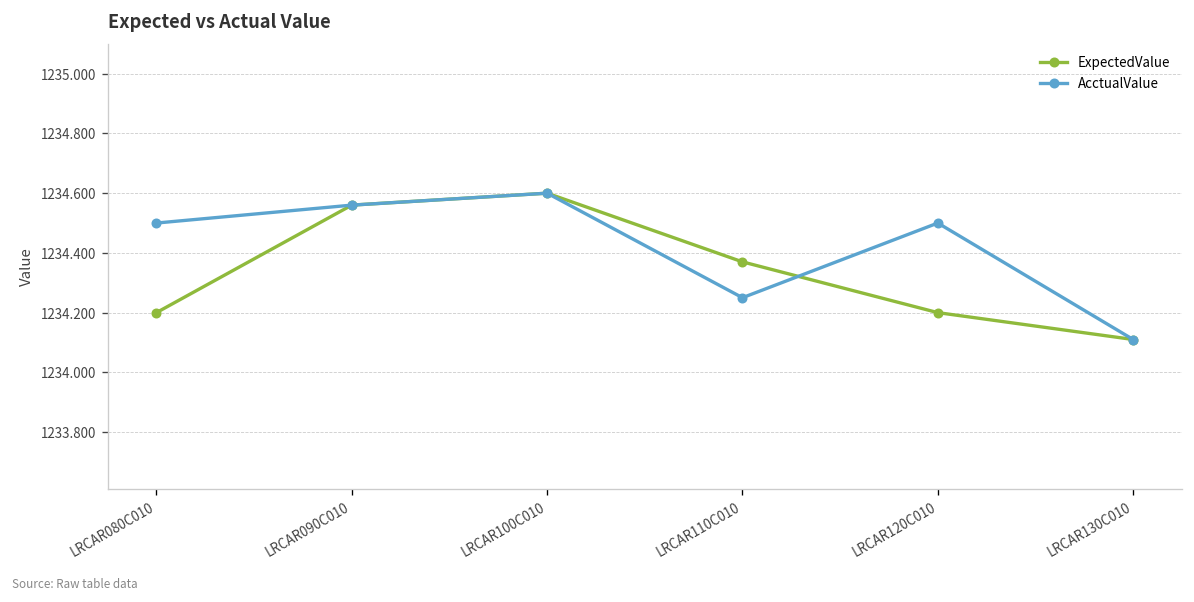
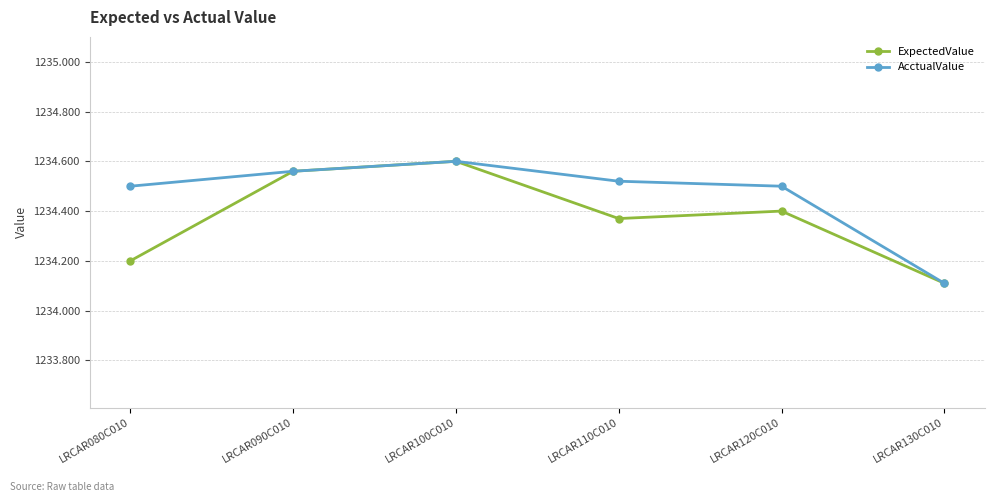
AcctualValue, LRCAR110C010: 1234.25 -> 1234.52
ExpectedValue, LRCAR120C010: 1234.2 -> 1234.4
